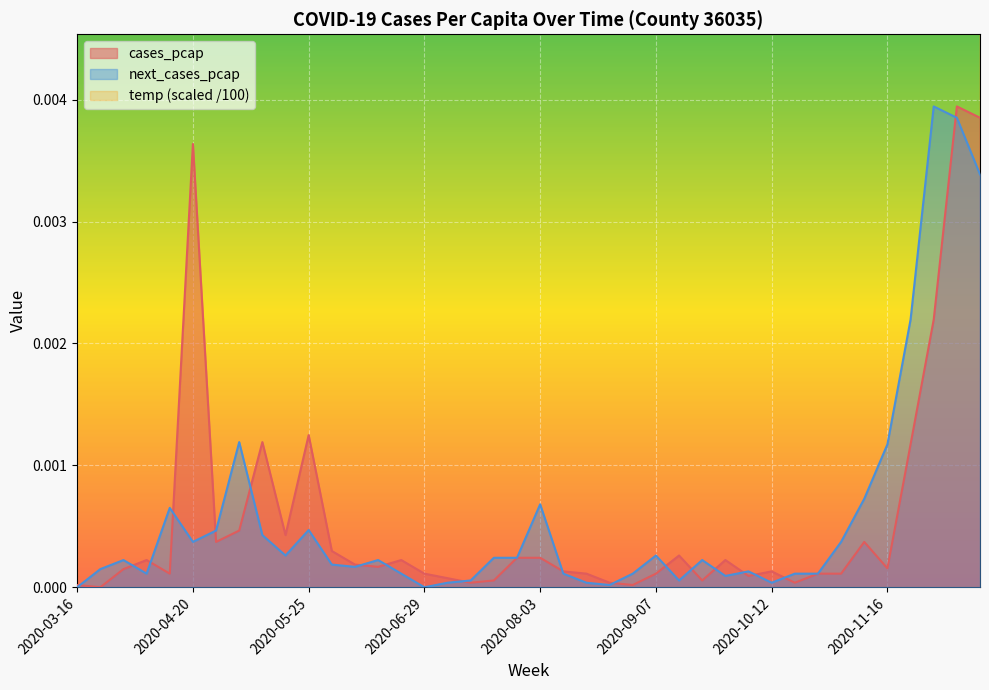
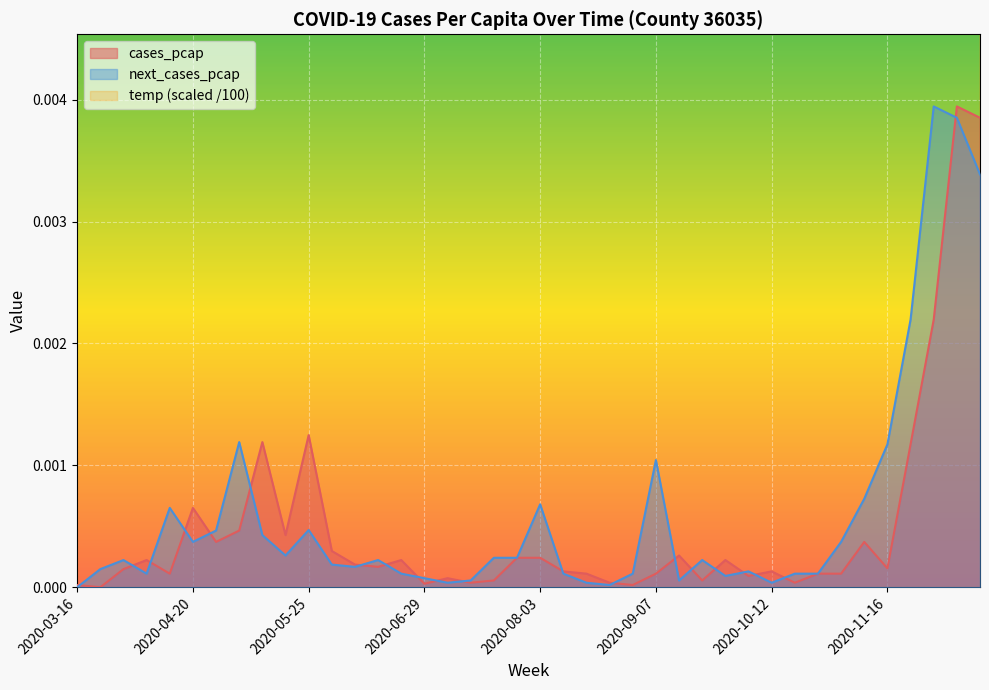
cases_pcap, 2020-04-20: 0.00364 -> 0.00065
cases_pcap, 2020-06-29: 0.00011 -> 0.00003
next_cases_pcap, 2020-06-29: 0.0000 -> 0.0001
next_cases_pcap, 2020-09-07: 0.00026 -> 0.00104
